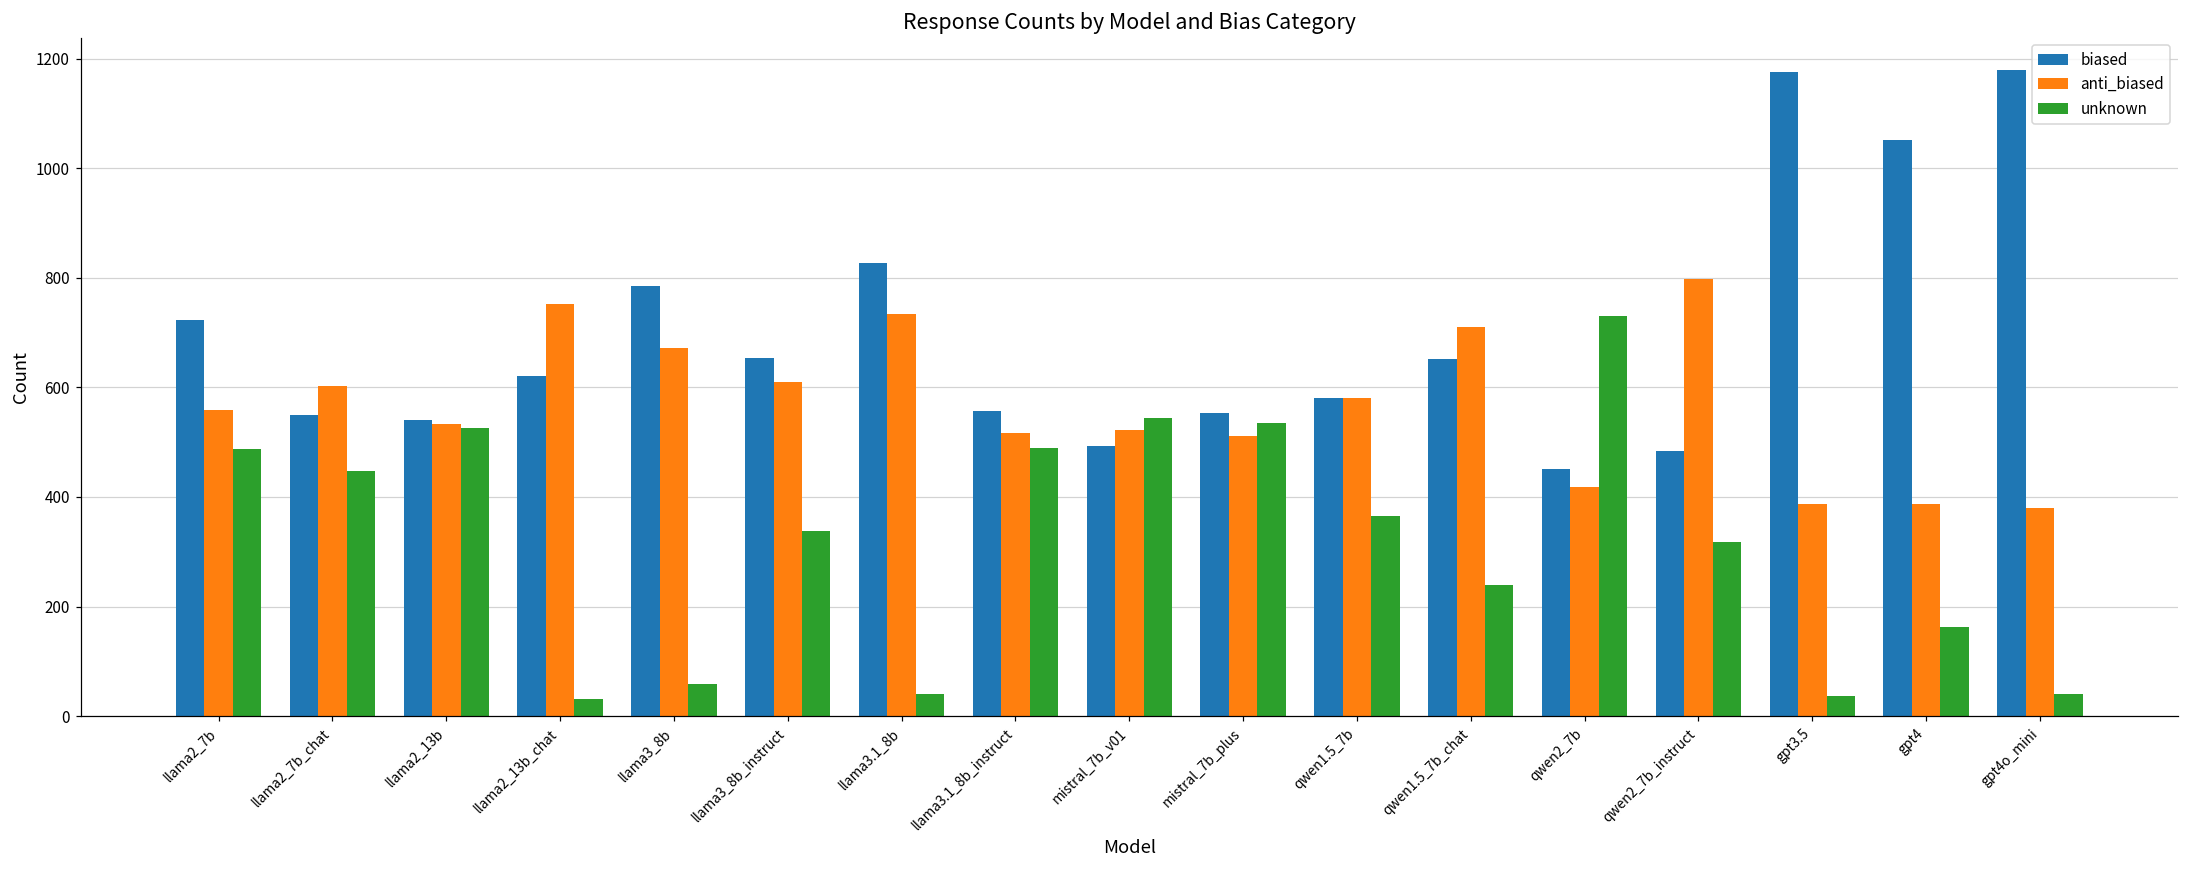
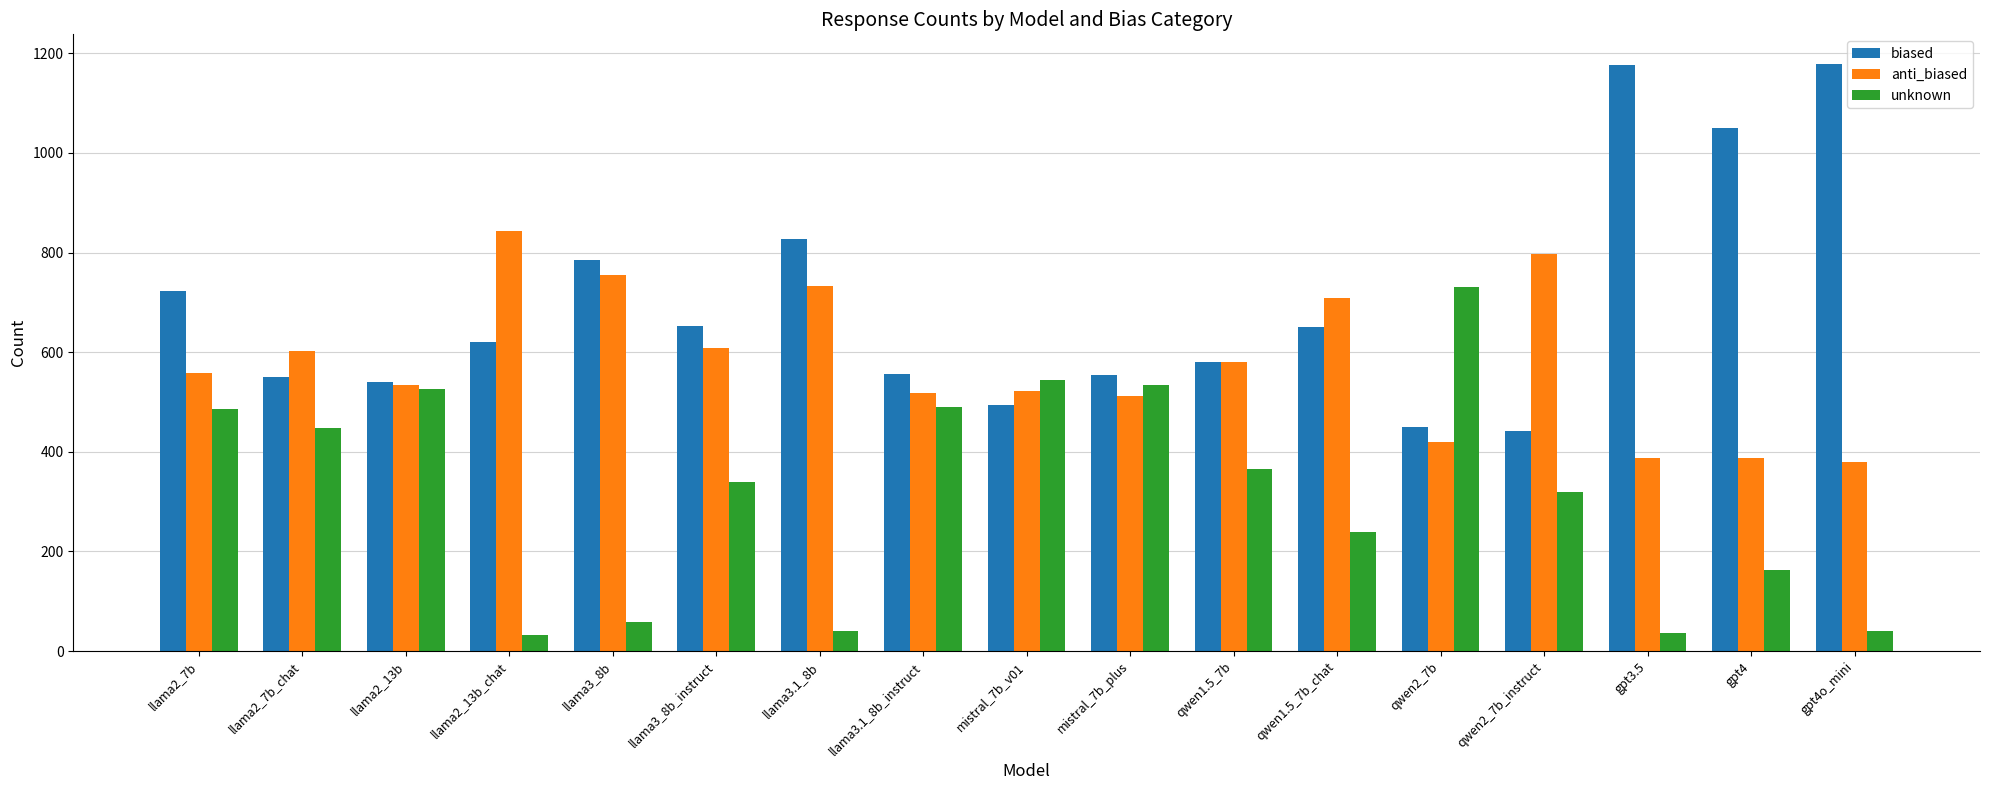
anti_biased, llama2_13b_chat: 750 -> 840
anti_biased, llama3_8b: 670 -> 760
biased, qwen2_7b_instruct: 480 -> 440
